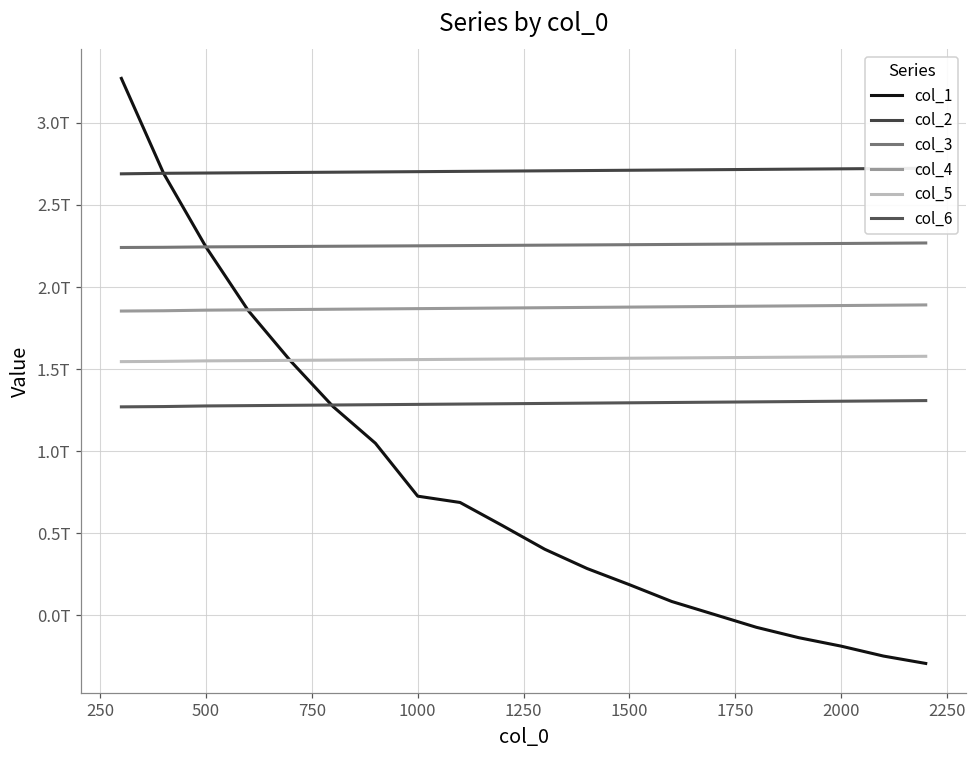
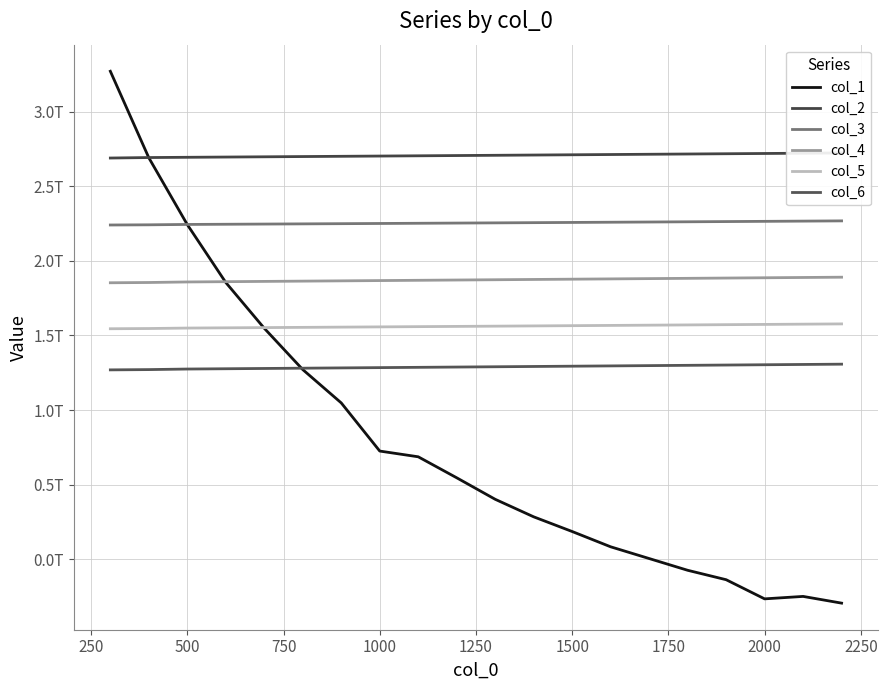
col_1, 2000: -0.19T -> -0.27T
